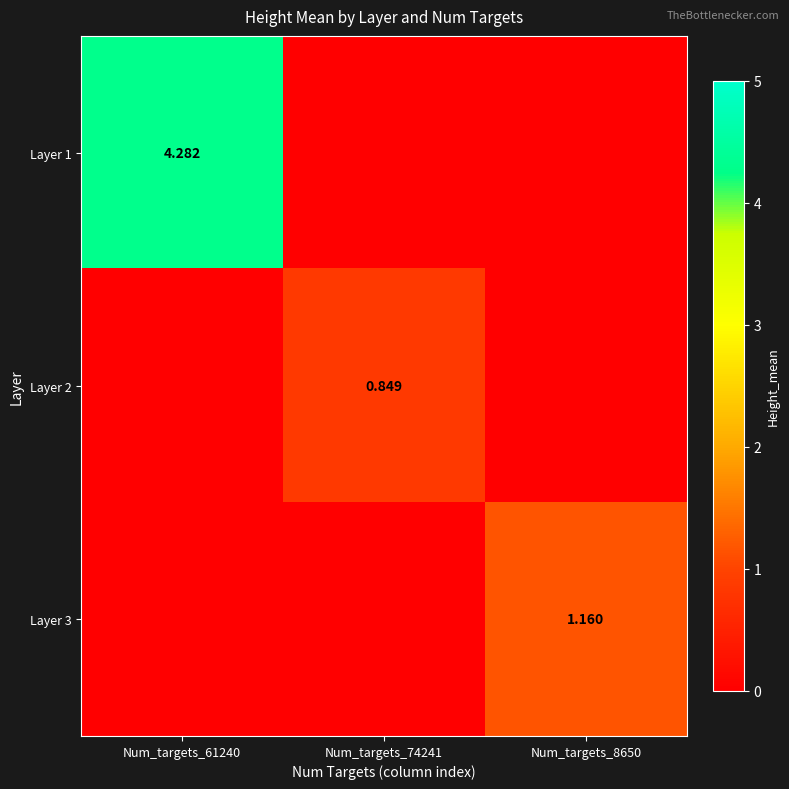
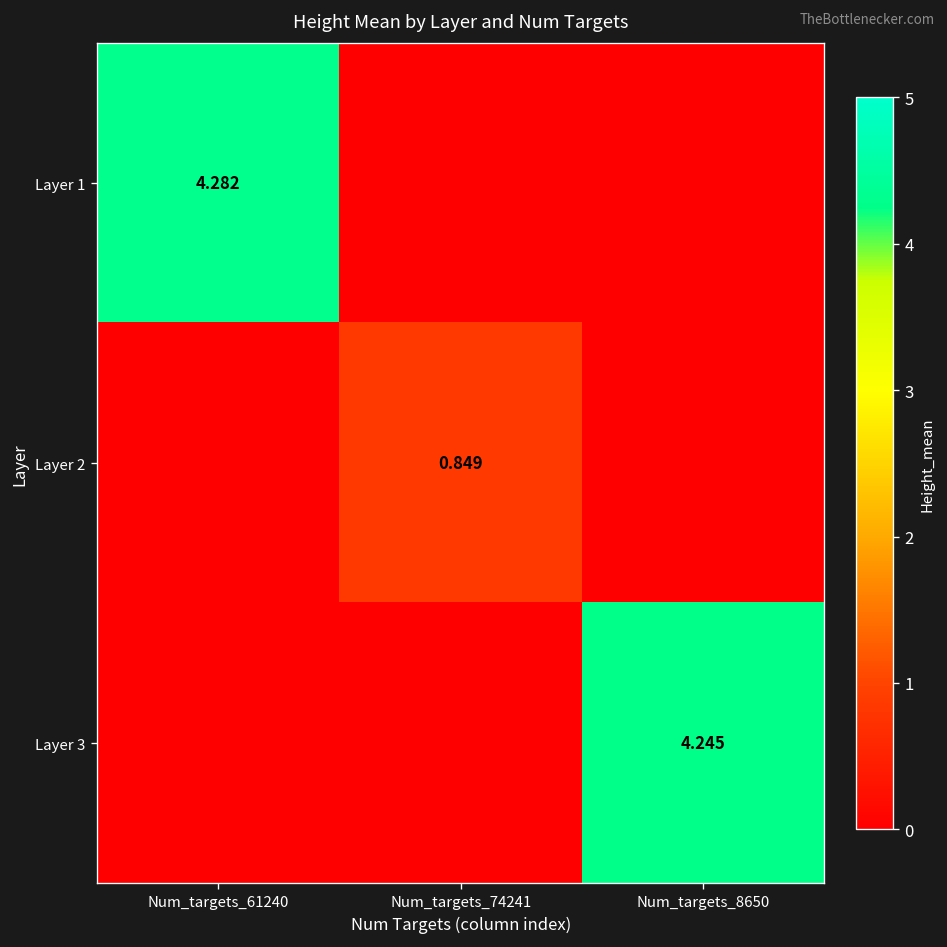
Layer 3, Num_targets_8650: 1.160 -> 4.245
